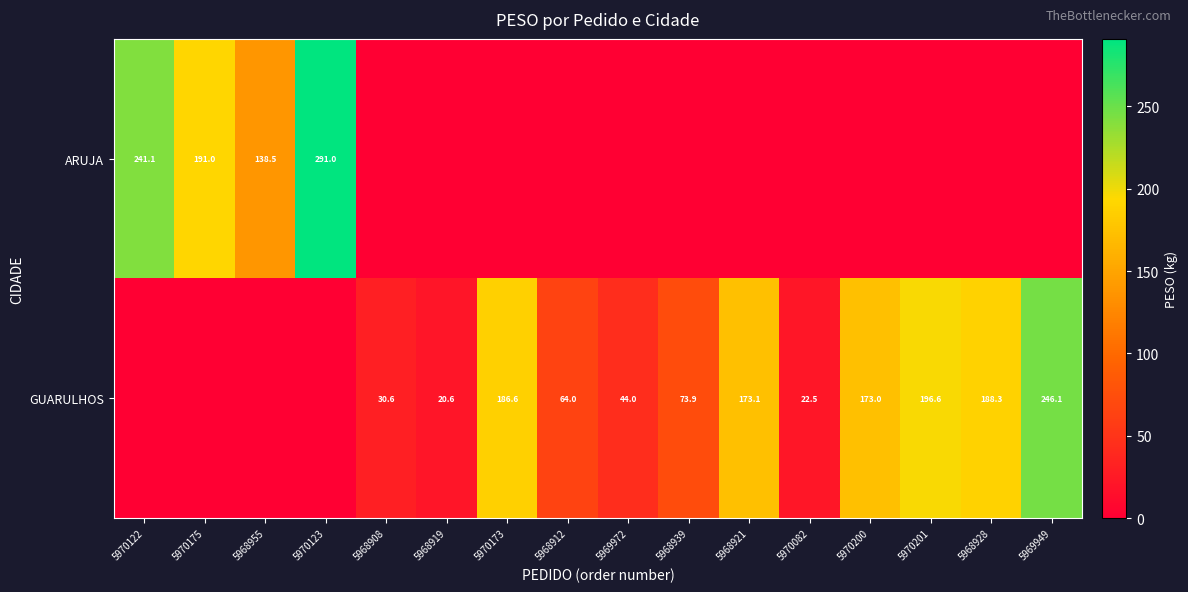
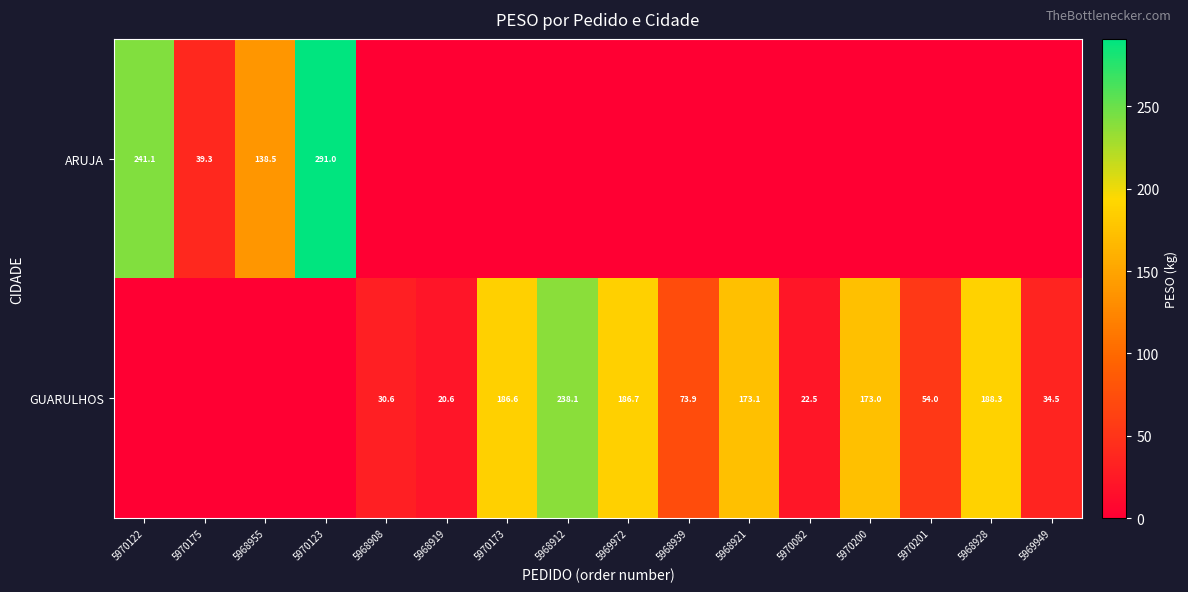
ARUJA, 5970175: 191.0 -> 39.3
GUARULHOS, 5968912: 64.0 -> 238.1
GUARULHOS, 5969972: 44.0 -> 186.7
GUARULHOS, 5970201: 196.6 -> 54.0
GUARULHOS, 5969949: 246.1 -> 34.5
